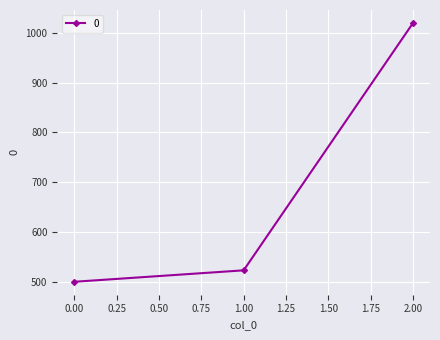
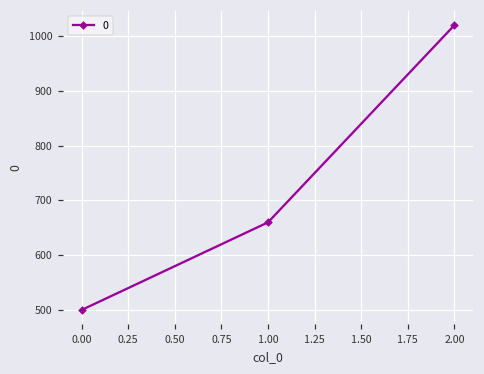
1.00: 520 -> 660
